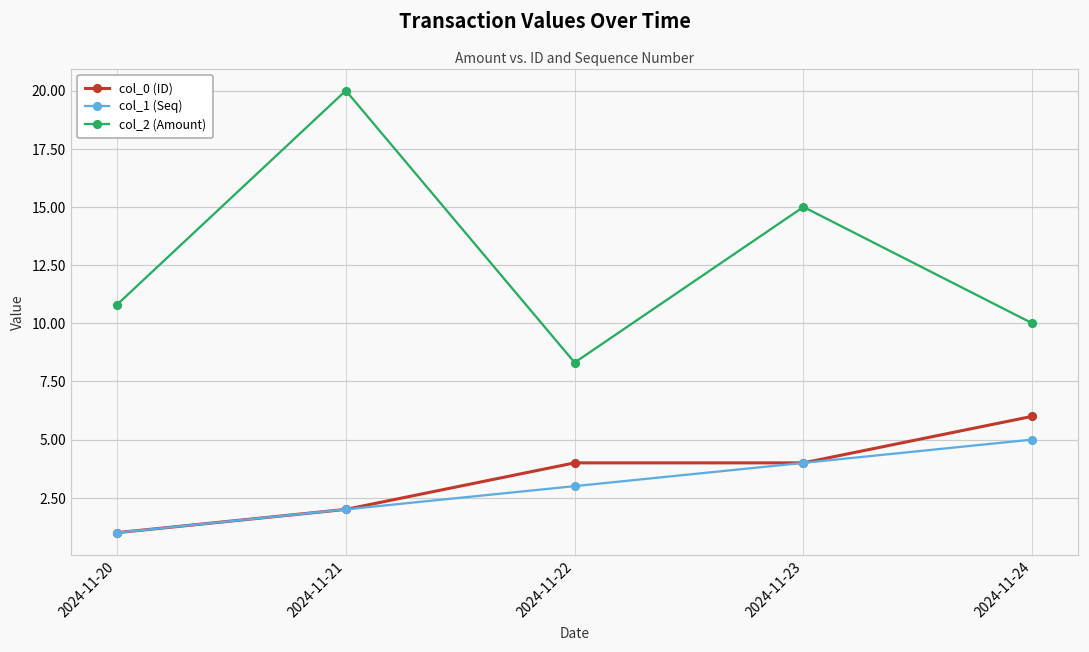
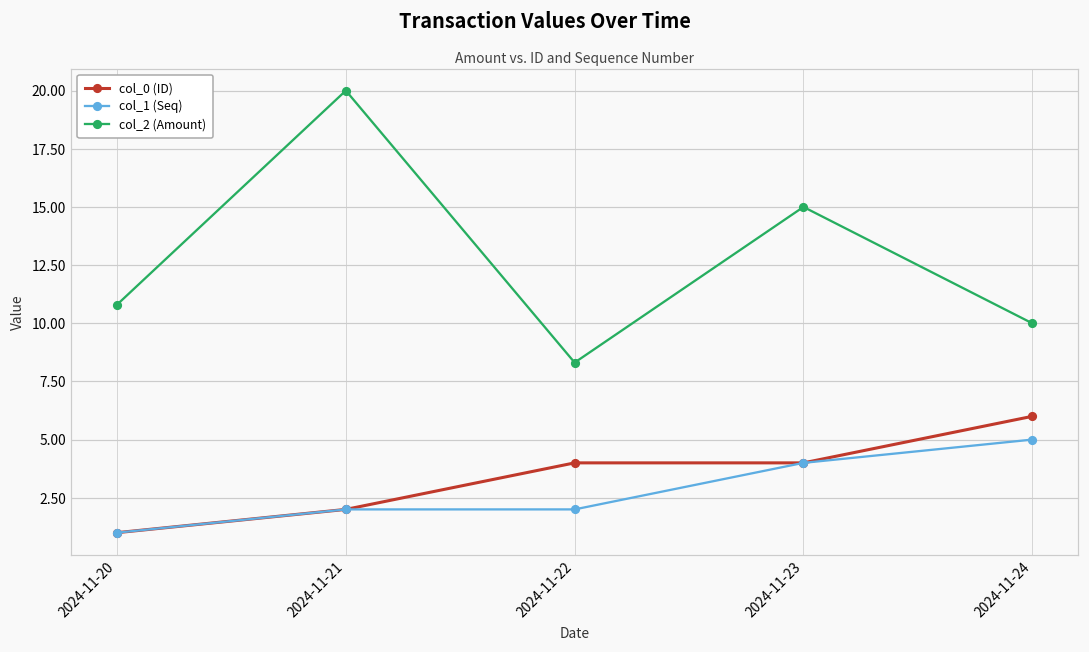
col_1 (Seq), 2024-11-22: 3 -> 2
